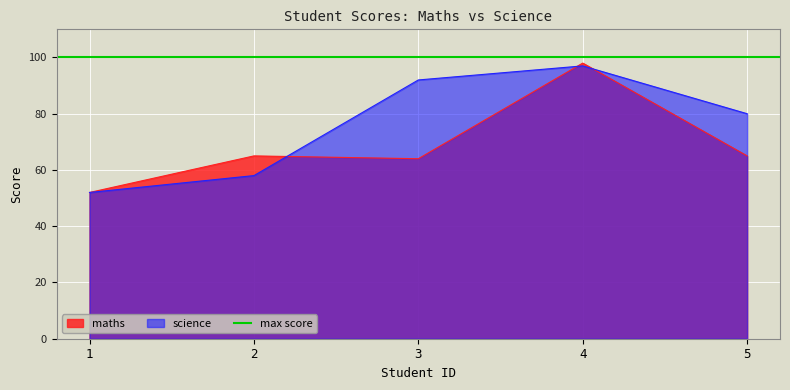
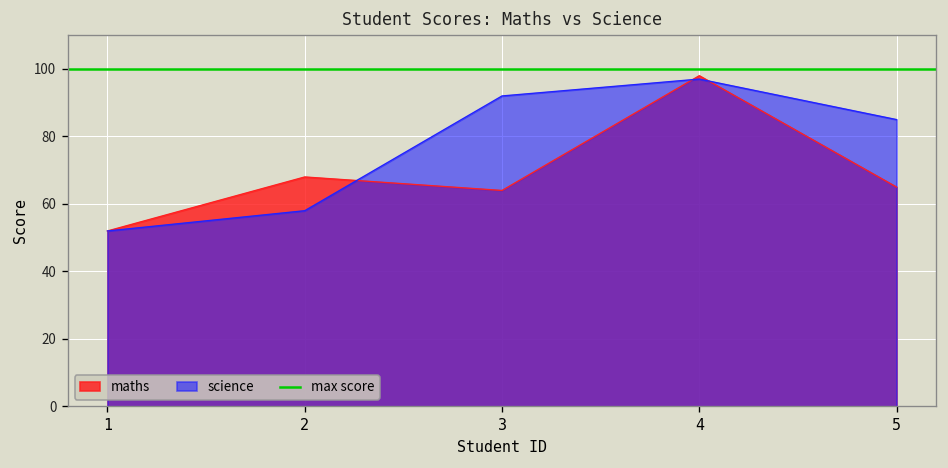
maths, 2: 65 -> 68
science, 5: 80 -> 85
